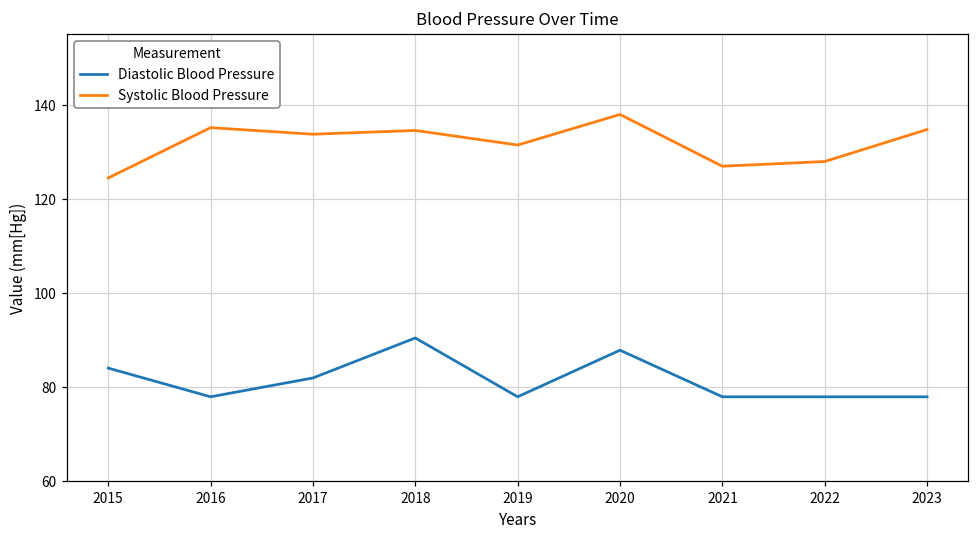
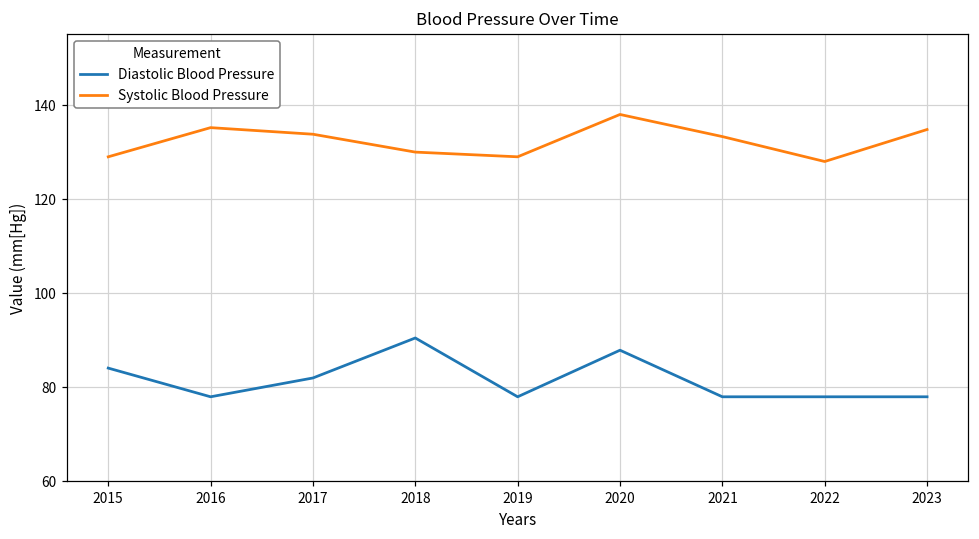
Systolic Blood Pressure, 2015: 125 -> 129
Systolic Blood Pressure, 2018: 135 -> 130
Systolic Blood Pressure, 2019: 132 -> 129
Systolic Blood Pressure, 2021: 127 -> 133
